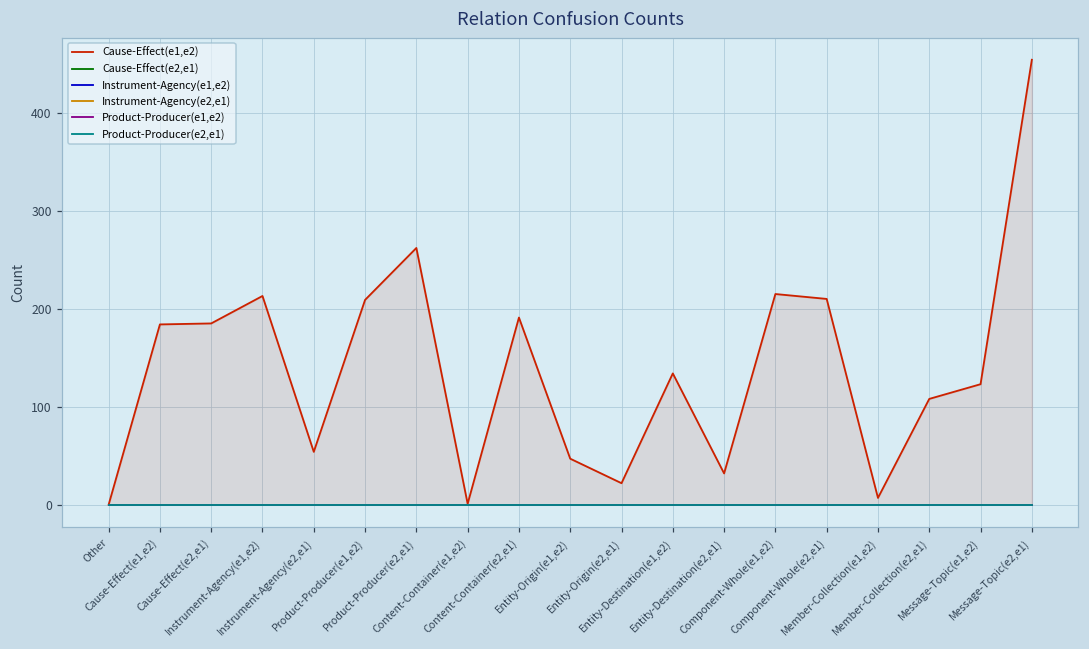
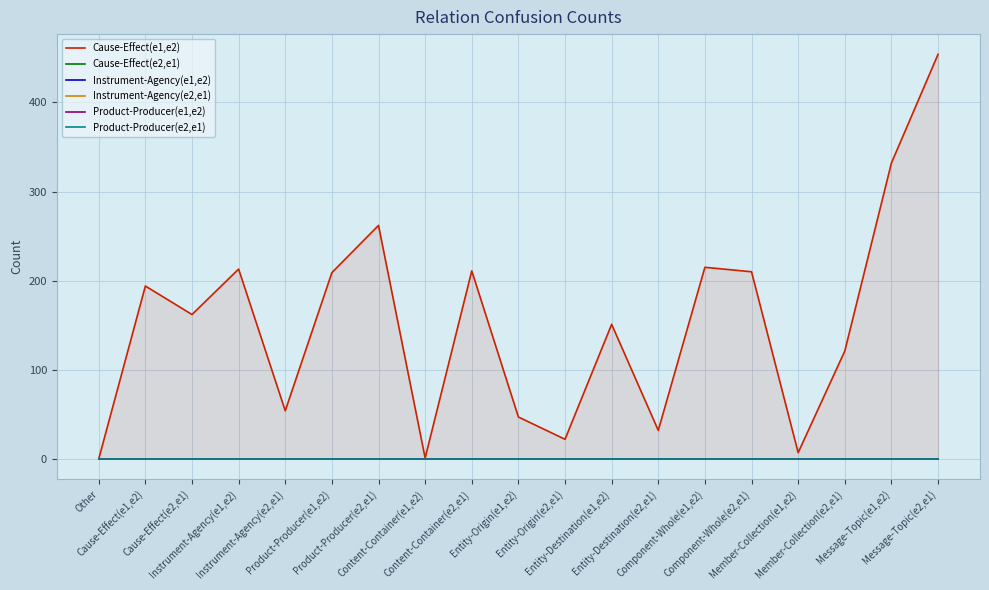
Cause-Effect(e1,e2), Cause-Effect(e1,e2): 180 -> 190
Cause-Effect(e1,e2), Cause-Effect(e2,e1): 190 -> 160
Cause-Effect(e1,e2), Content-Container(e2,e1): 190 -> 210
Cause-Effect(e1,e2), Entity-Destination(e1,e2): 130 -> 150
Cause-Effect(e1,e2), Member-Collection(e2,e1): 110 -> 120
Cause-Effect(e1,e2), Message-Topic(e1,e2): 120 -> 330
